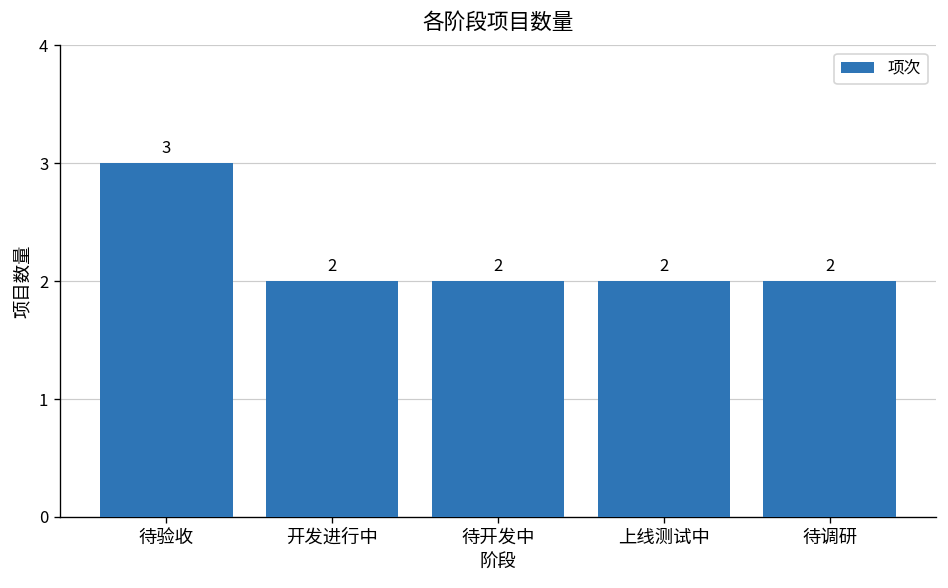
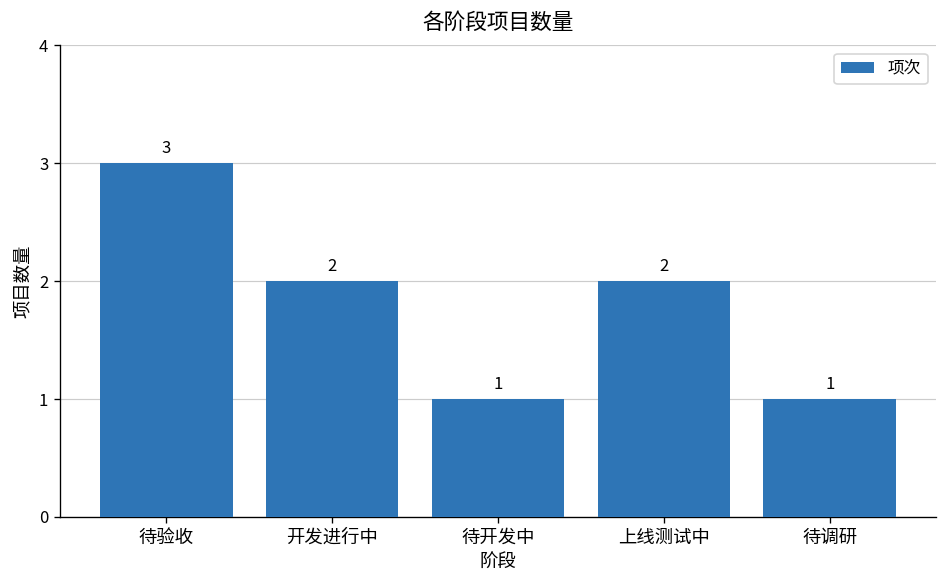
待开发中: 2 -> 1
待调研: 2 -> 1
